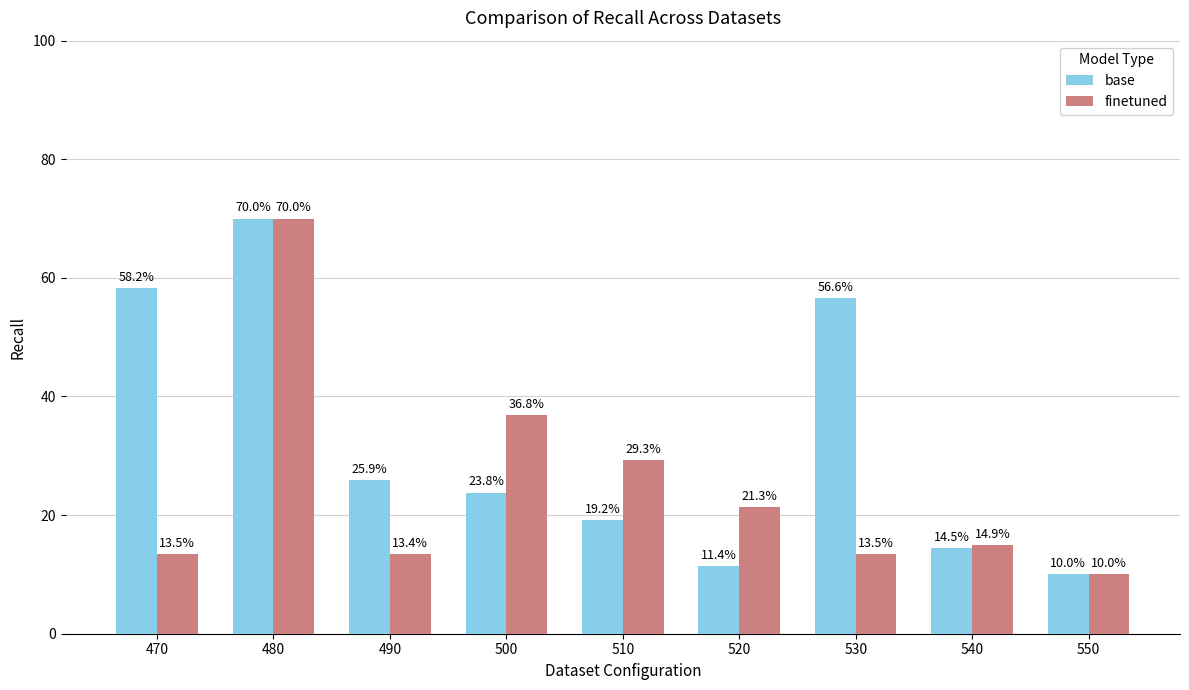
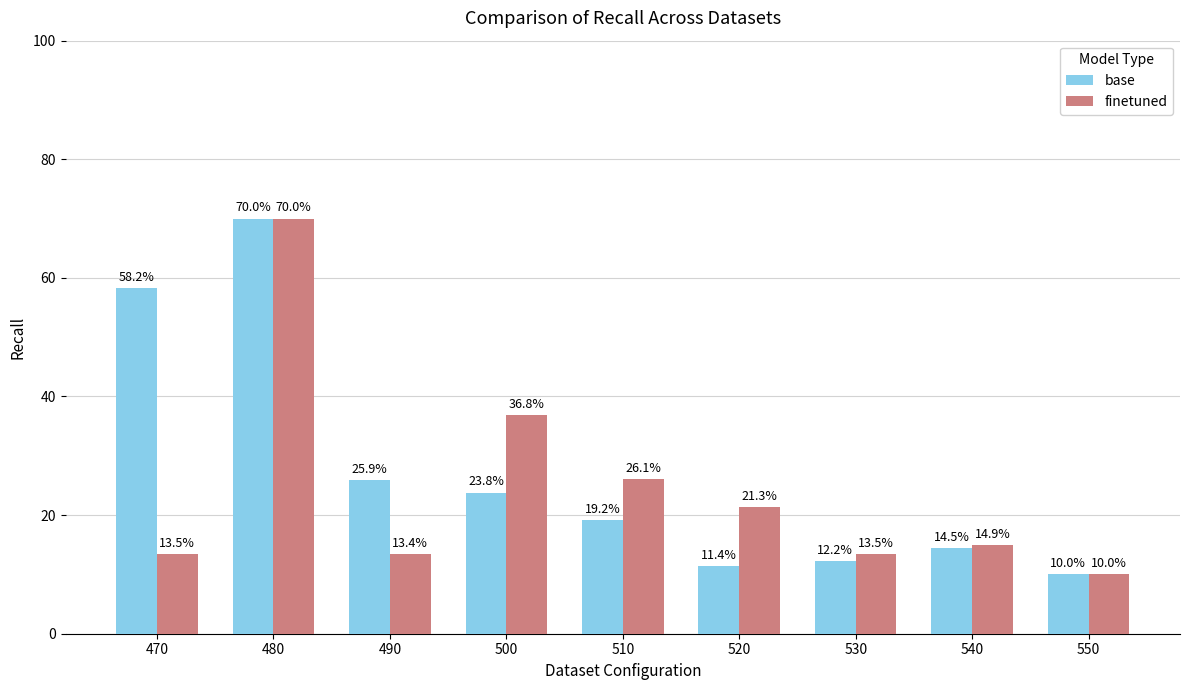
finetuned, 510: 29.3% -> 26.1%
base, 530: 56.6% -> 12.2%
